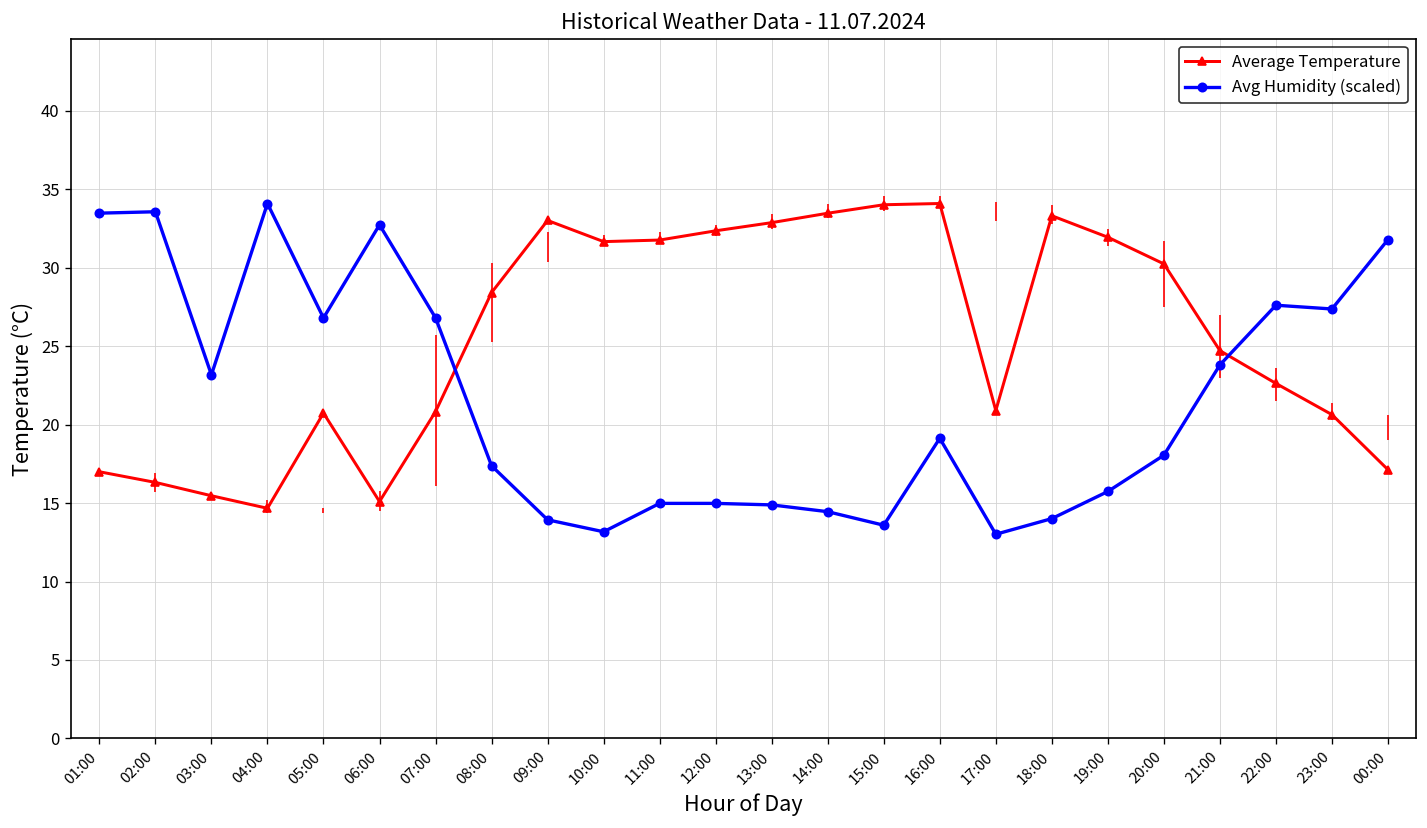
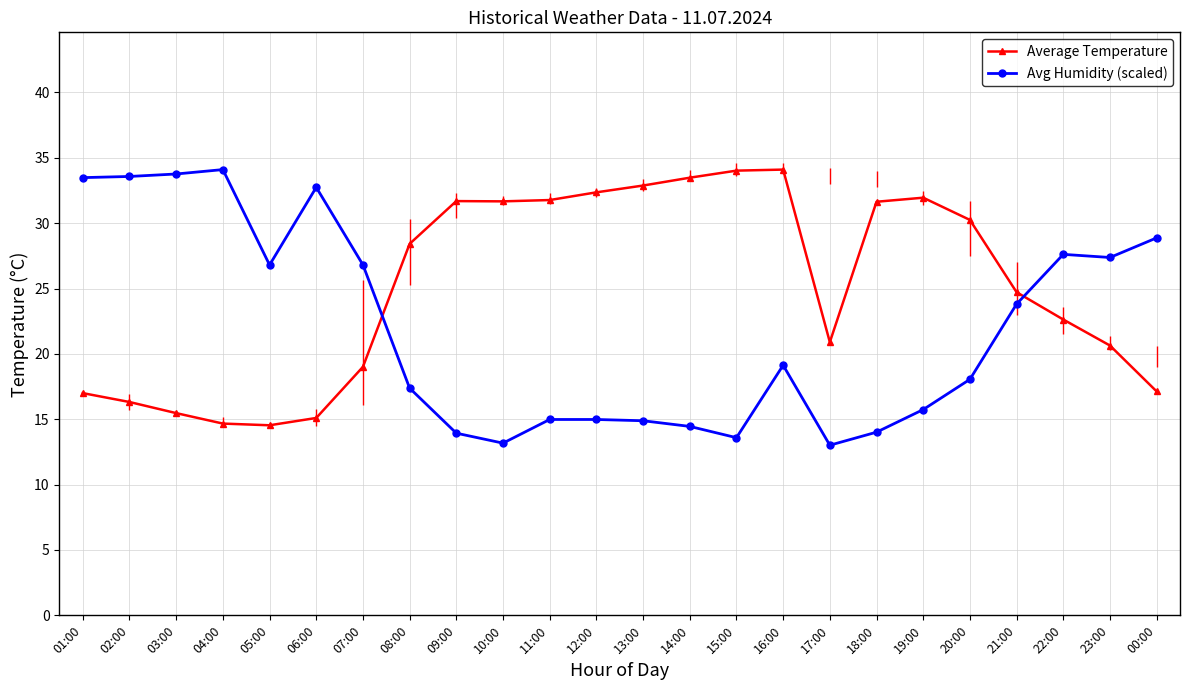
Avg Humidity (scaled), 03:00: 23.2 -> 33.8
Average Temperature, 05:00: 20.7 -> 14.5
Average Temperature, 07:00: 20.8 -> 19.0
Average Temperature, 09:00: 33.0 -> 31.7
Average Temperature, 18:00: 33.3 -> 31.6
Avg Humidity (scaled), 00:00: 31.8 -> 28.9
